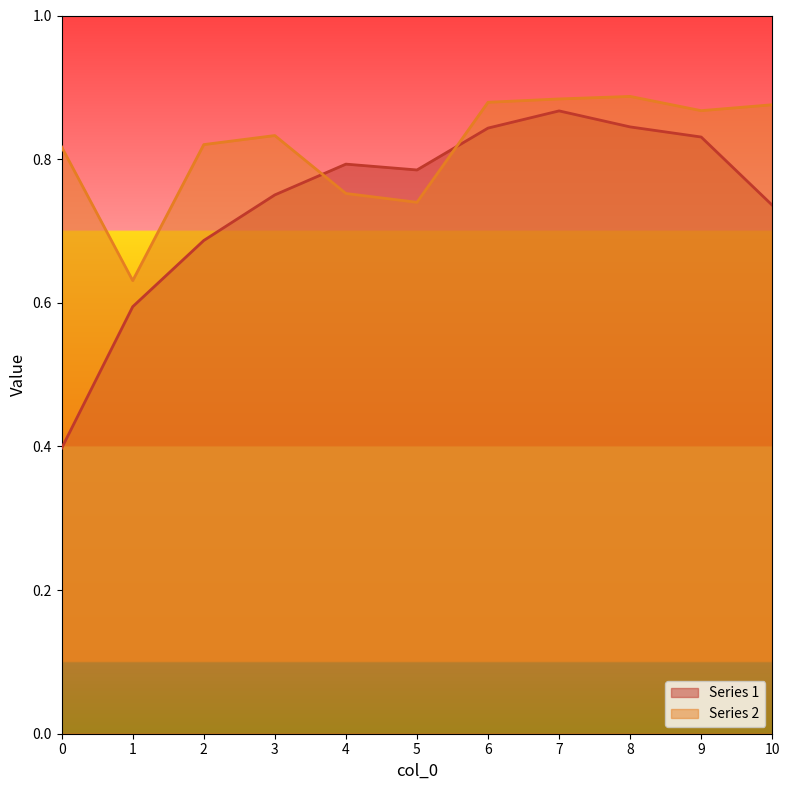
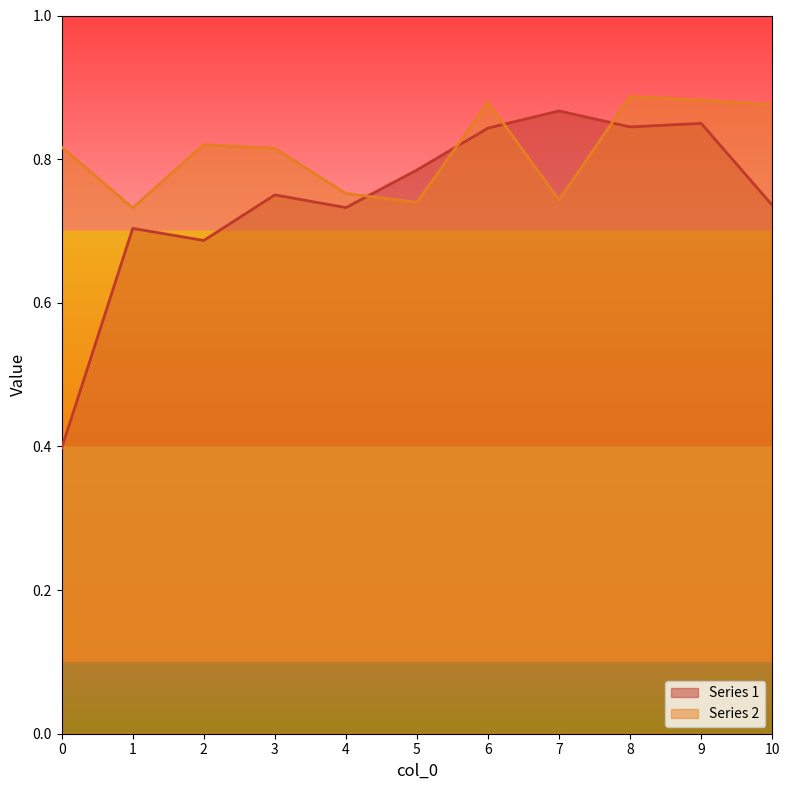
Series 1, 1: 0.59 -> 0.70
Series 2, 1: 0.63 -> 0.73
Series 2, 3: 0.83 -> 0.81
Series 1, 4: 0.79 -> 0.73
Series 2, 7: 0.88 -> 0.74
Series 1, 9: 0.83 -> 0.85
Series 2, 9: 0.87 -> 0.88
